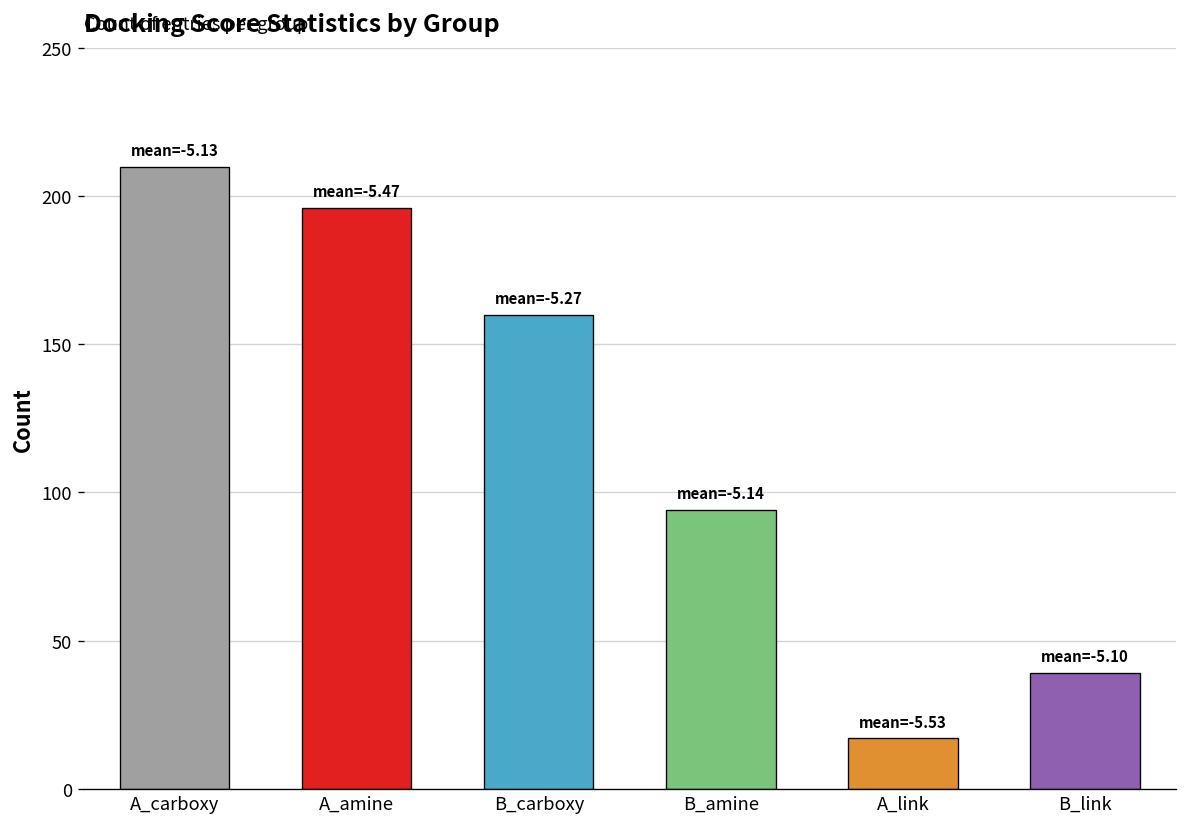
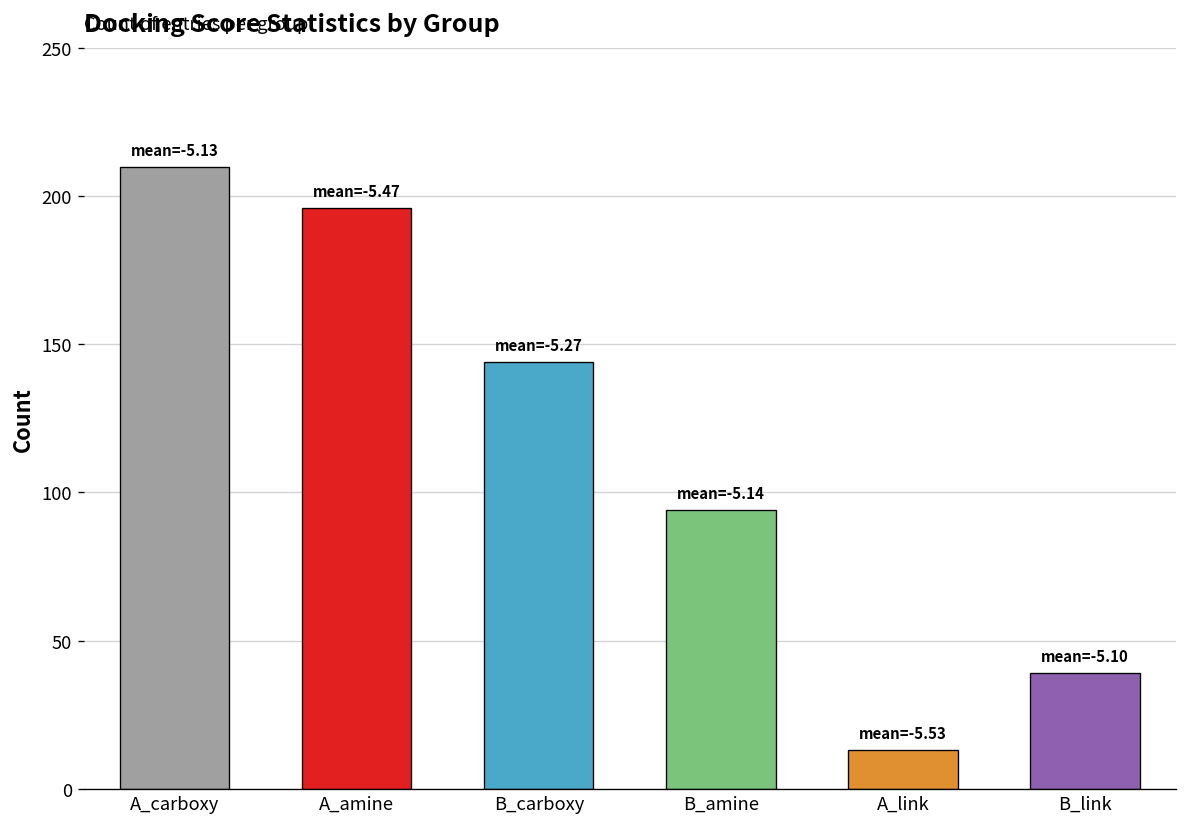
B_carboxy: 160 -> 144
A_link: 17 -> 13
